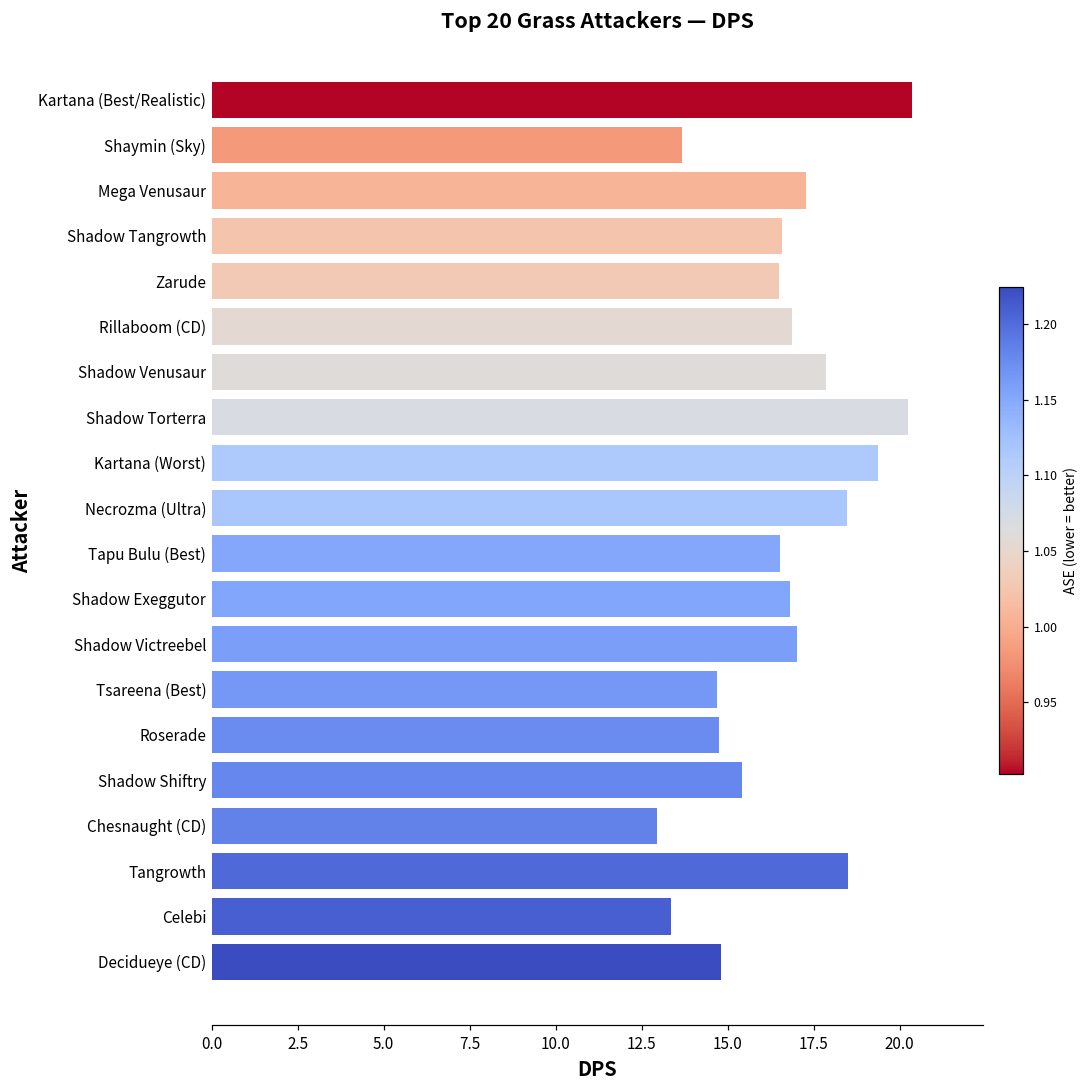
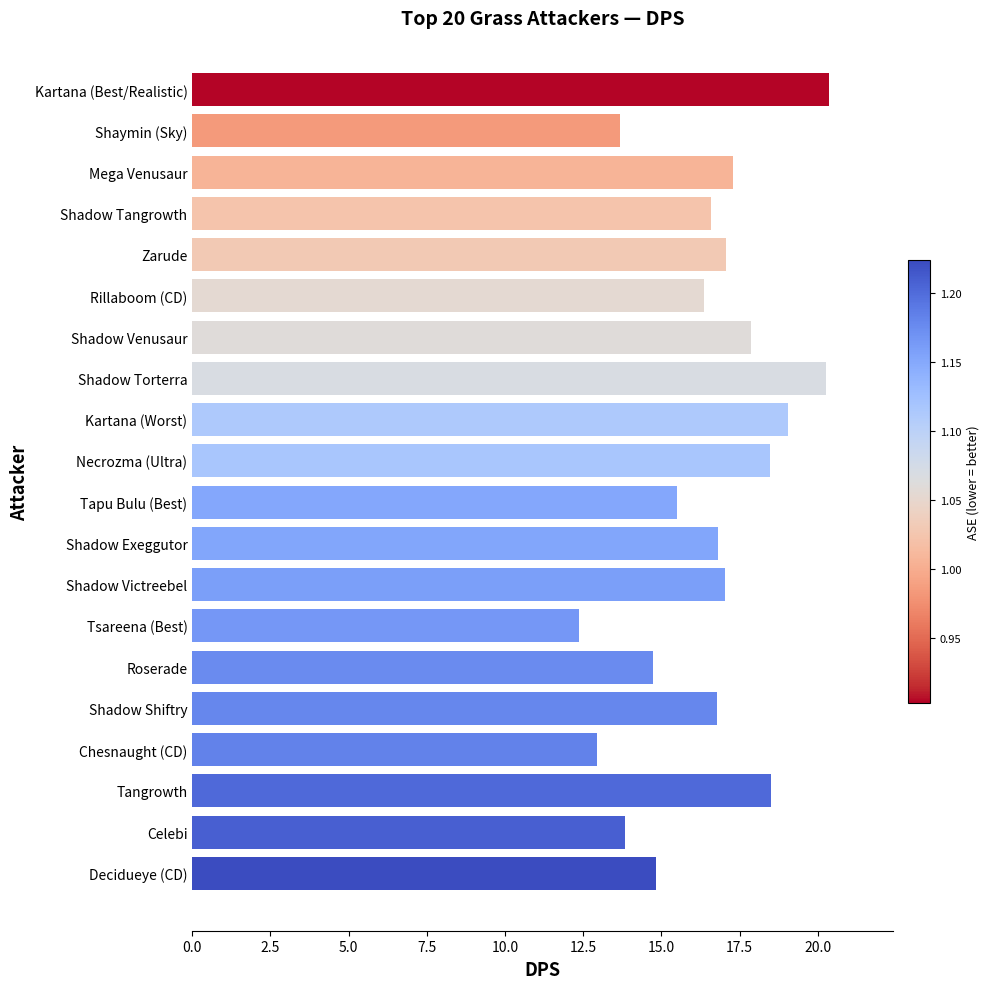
Zarude: 16.5 -> 17.1
Rillaboom (CD): 16.9 -> 16.4
Kartana (Worst): 19.4 -> 19.1
Tapu Bulu (Best): 16.5 -> 15.5
Tsareena (Best): 14.7 -> 12.4
Shadow Shiftry: 15.4 -> 16.8
Celebi: 13.3 -> 13.8
